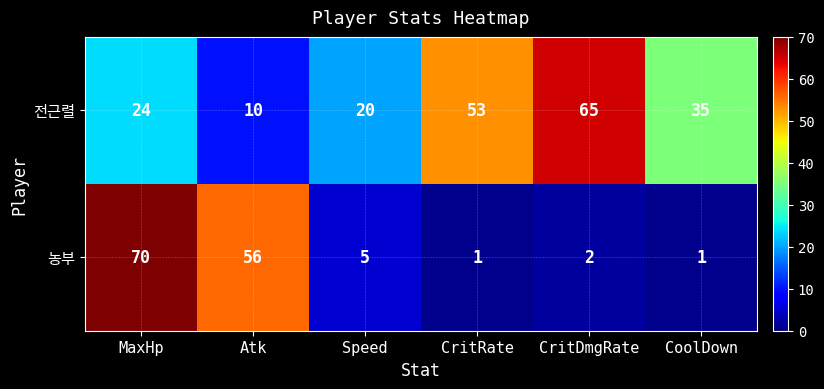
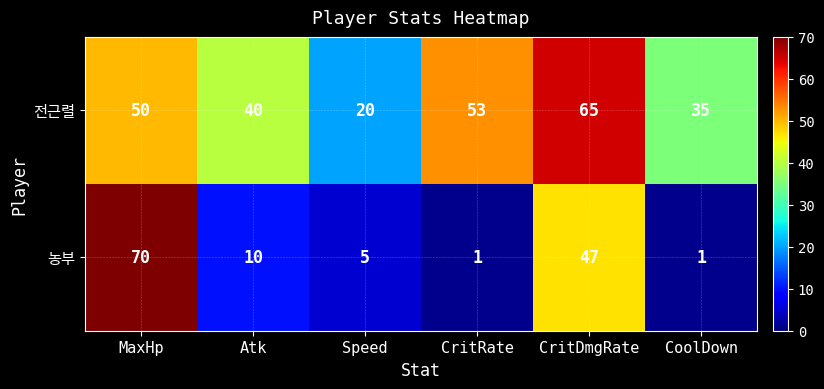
전근렬, MaxHp: 24 -> 50
전근렬, Atk: 10 -> 40
농부, Atk: 56 -> 10
농부, CritDmgRate: 2 -> 47
